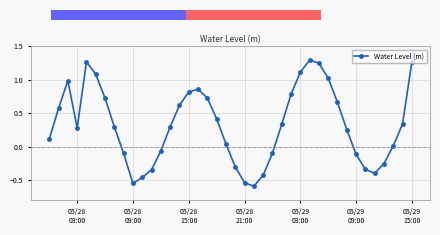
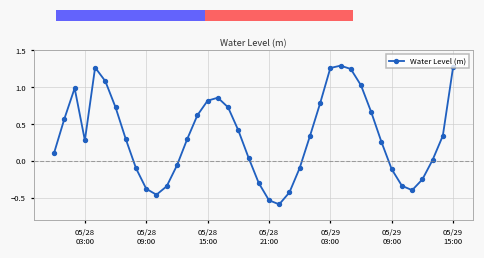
05/28 09:00: -0.6 -> -0.4
05/29 03:00: 1.1 -> 1.3
